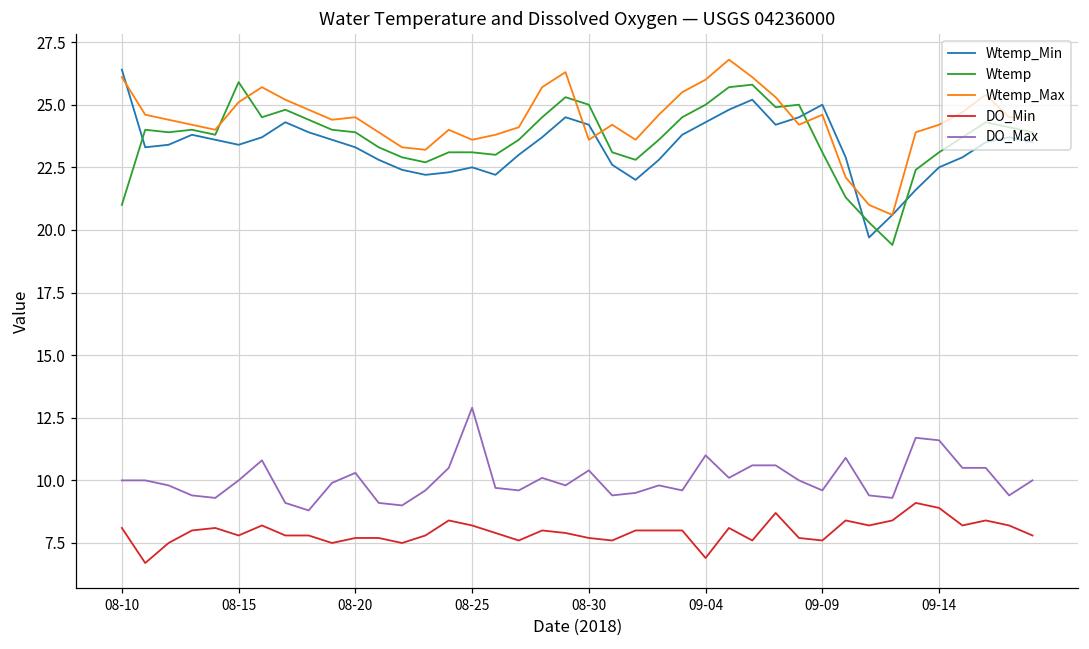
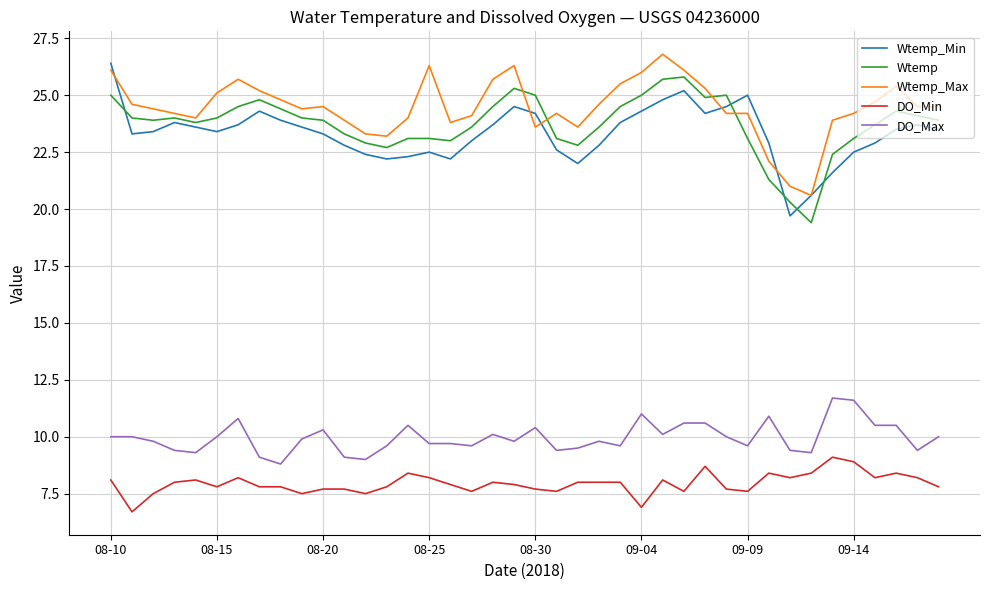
Wtemp, 08-10: 21 -> 25
Wtemp, 08-15: 25.9 -> 24.0
Wtemp_Max, 08-25: 23.6 -> 26.3
DO_Max, 08-25: 12.9 -> 9.7
Wtemp_Max, 09-09: 24.6 -> 24.2
